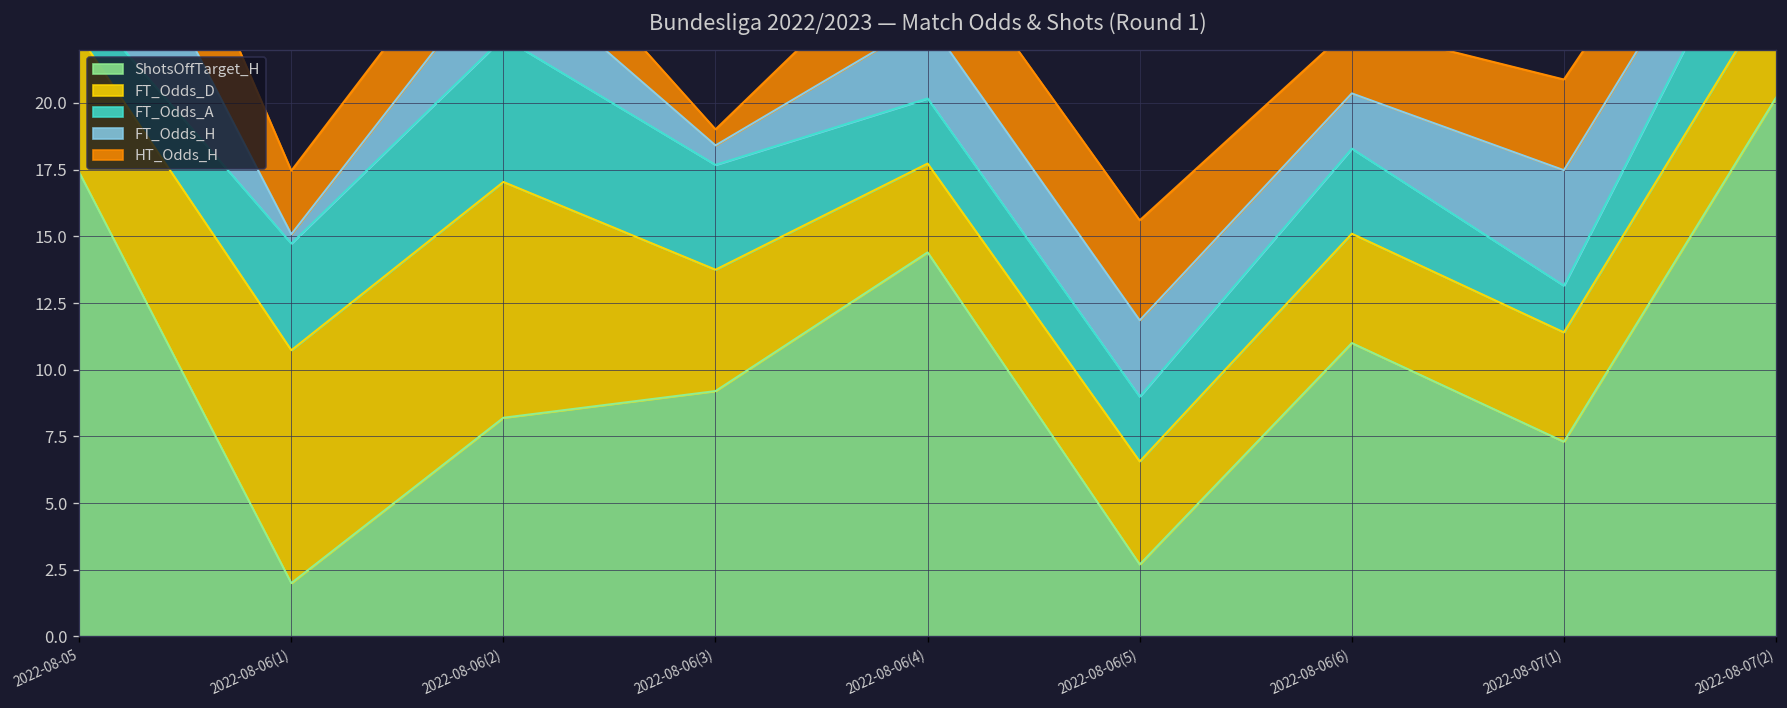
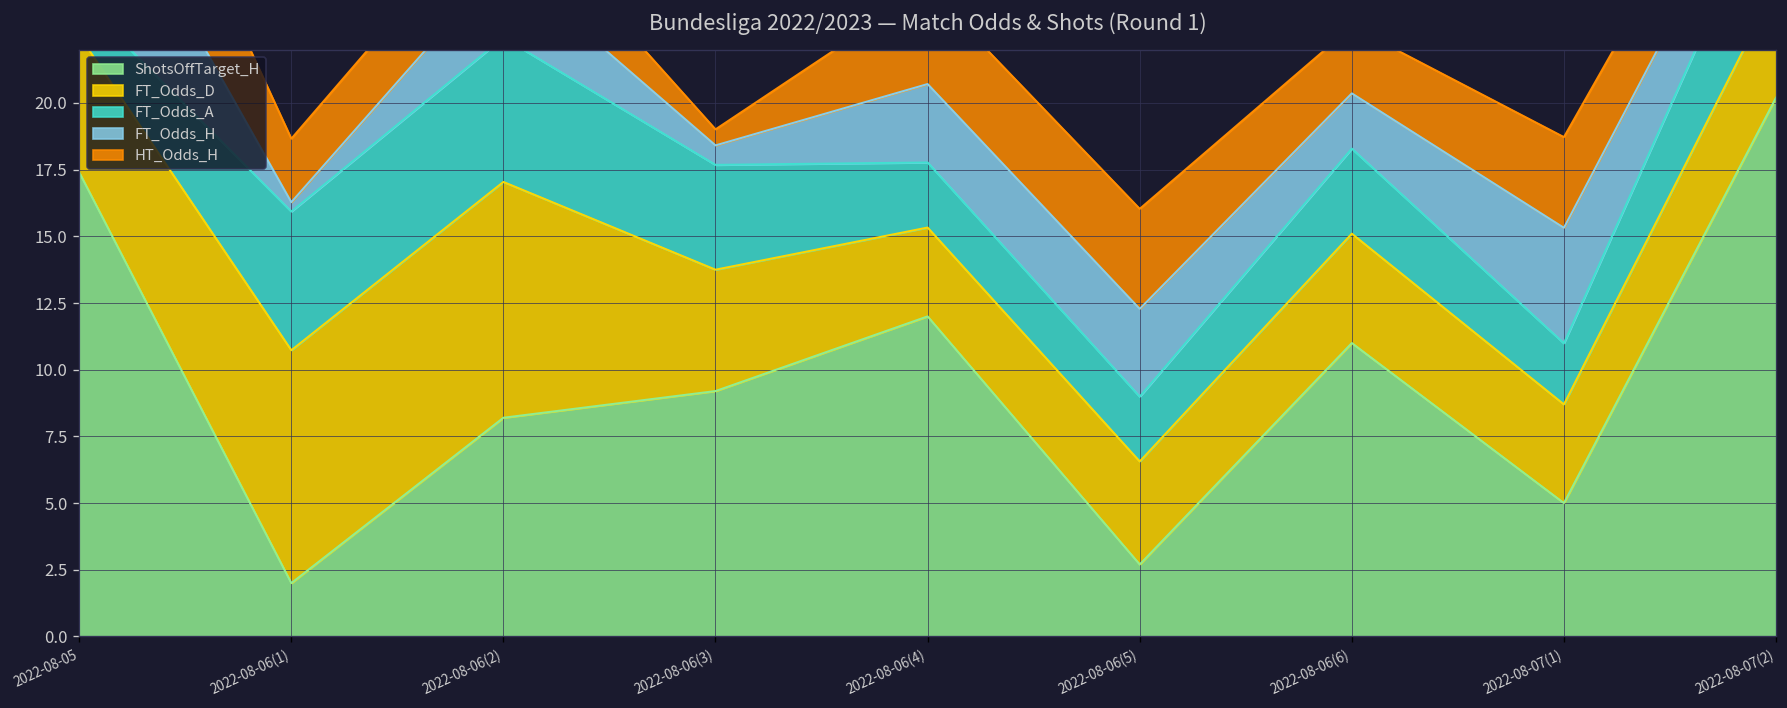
FT_Odds_A, 2022-08-06(1): 4.0 -> 5.2
ShotsOffTarget_H, 2022-08-06(4): 14.4 -> 12.0
FT_Odds_H, 2022-08-06(5): 2.9 -> 3.3
ShotsOffTarget_H, 2022-08-07(1): 7.3 -> 5.0
FT_Odds_D, 2022-08-07(1): 4.1 -> 3.7
FT_Odds_A, 2022-08-07(1): 1.8 -> 2.3
